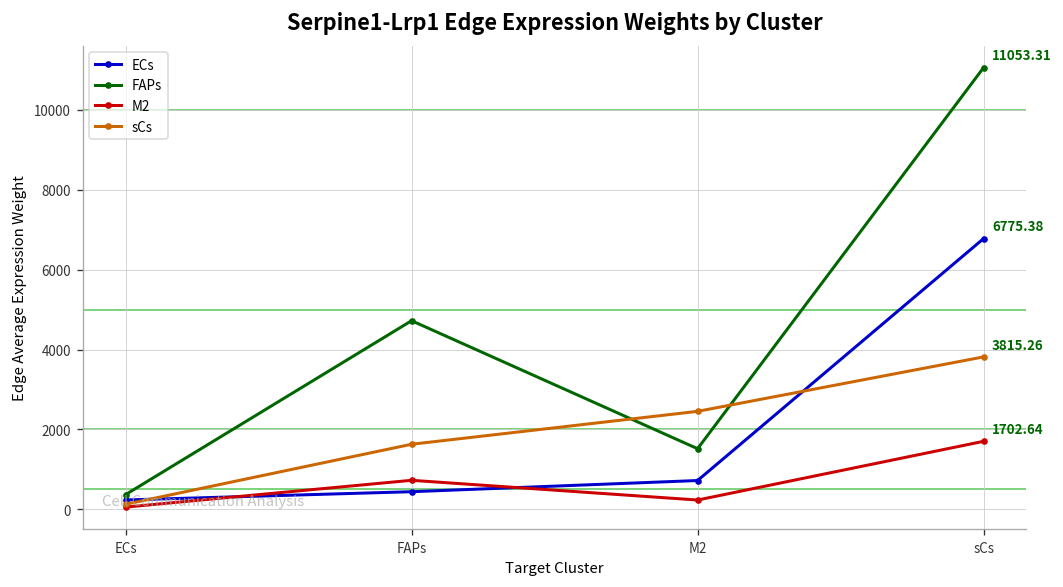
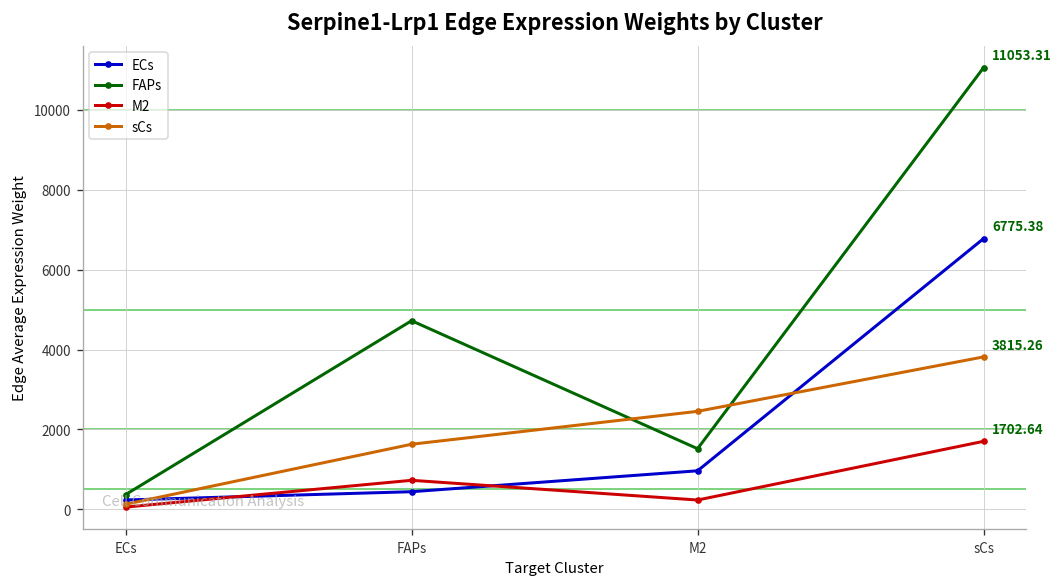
ECs, M2: 700 -> 1000
